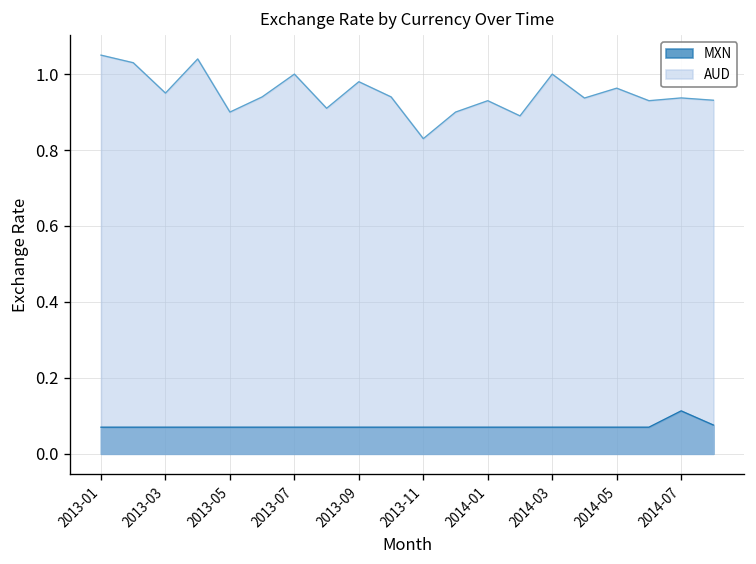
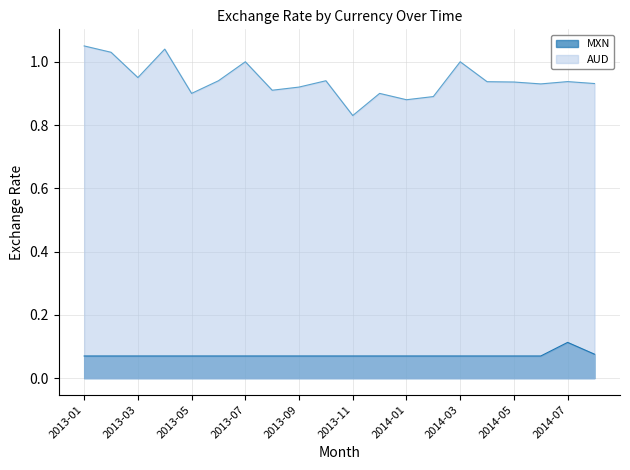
AUD, 2013-09: 0.98 -> 0.92
AUD, 2014-01: 0.93 -> 0.88
AUD, 2014-05: 0.96 -> 0.94
